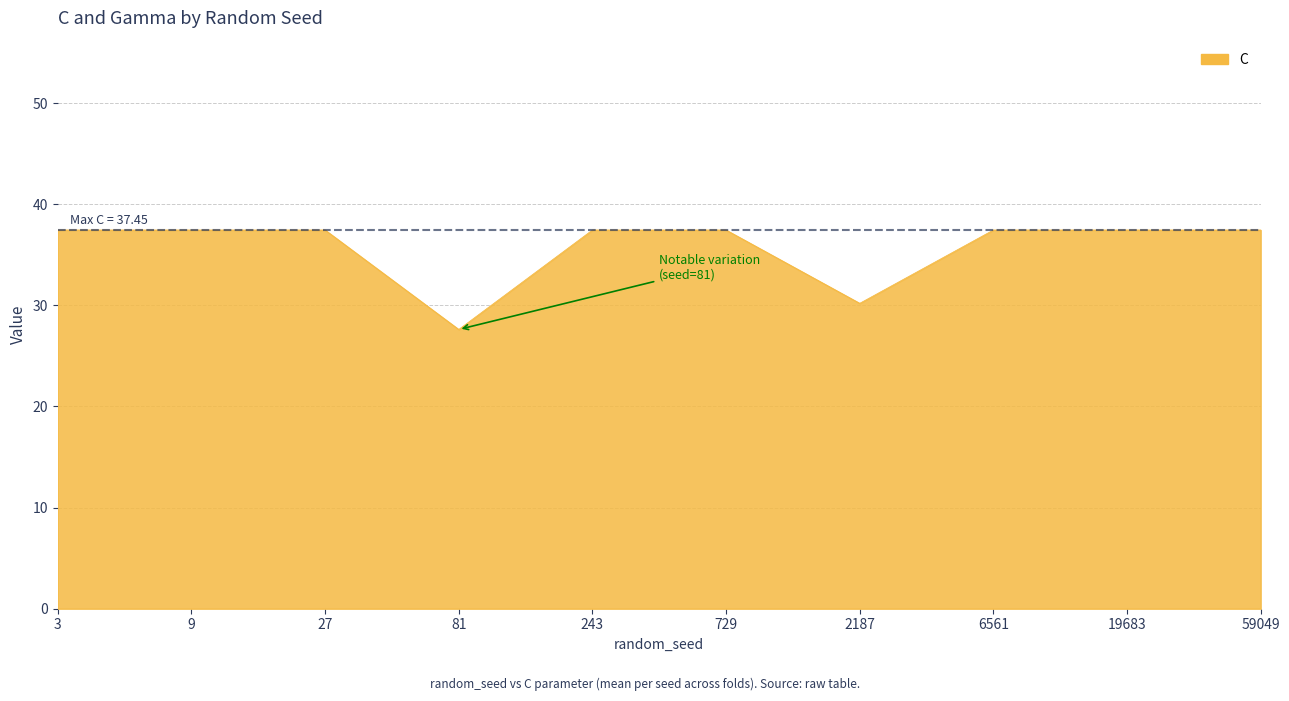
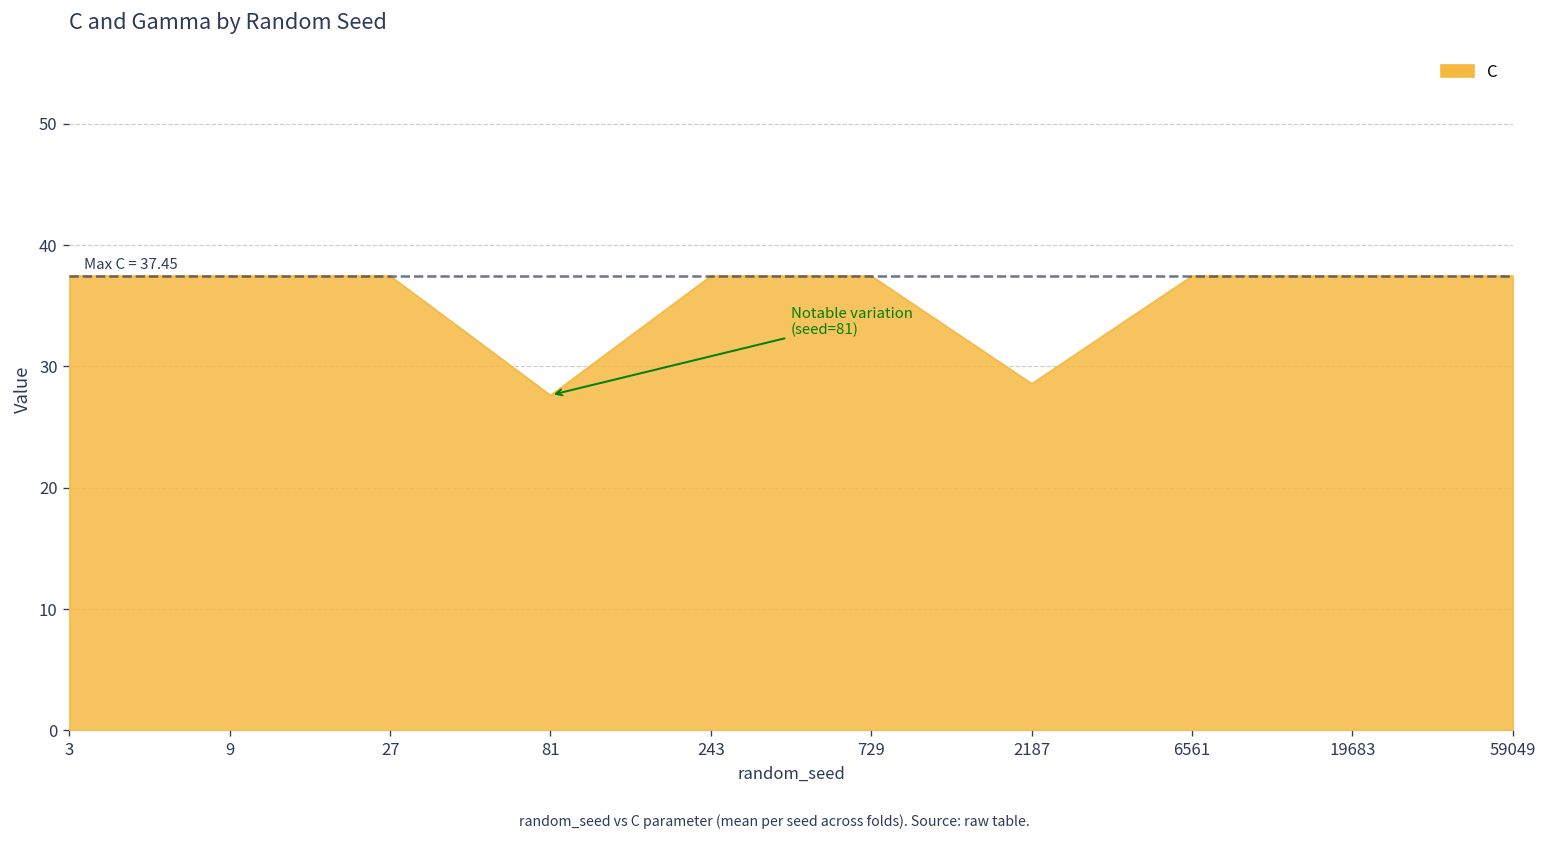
2187: 30.2 -> 28.6
